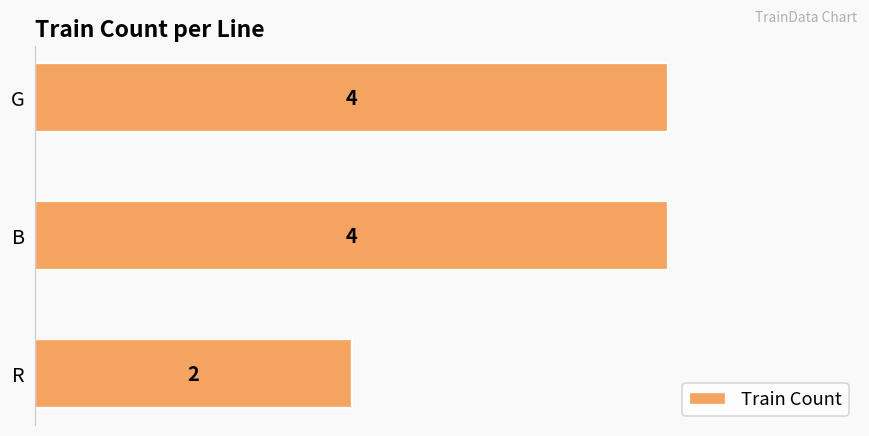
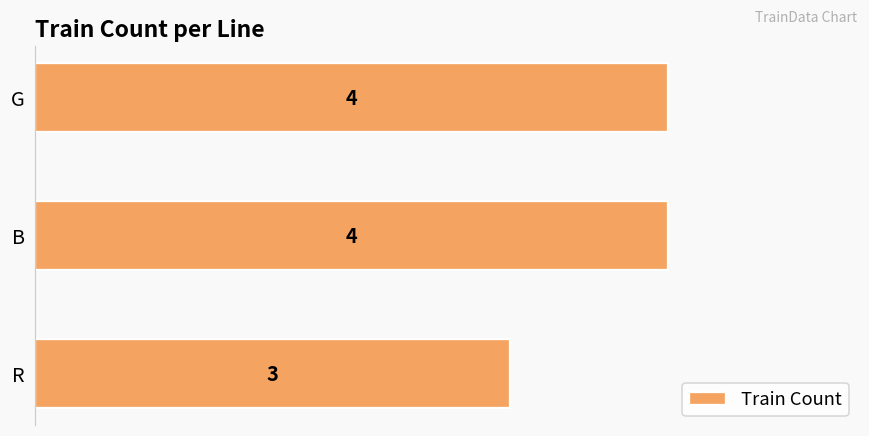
R: 2 -> 3
